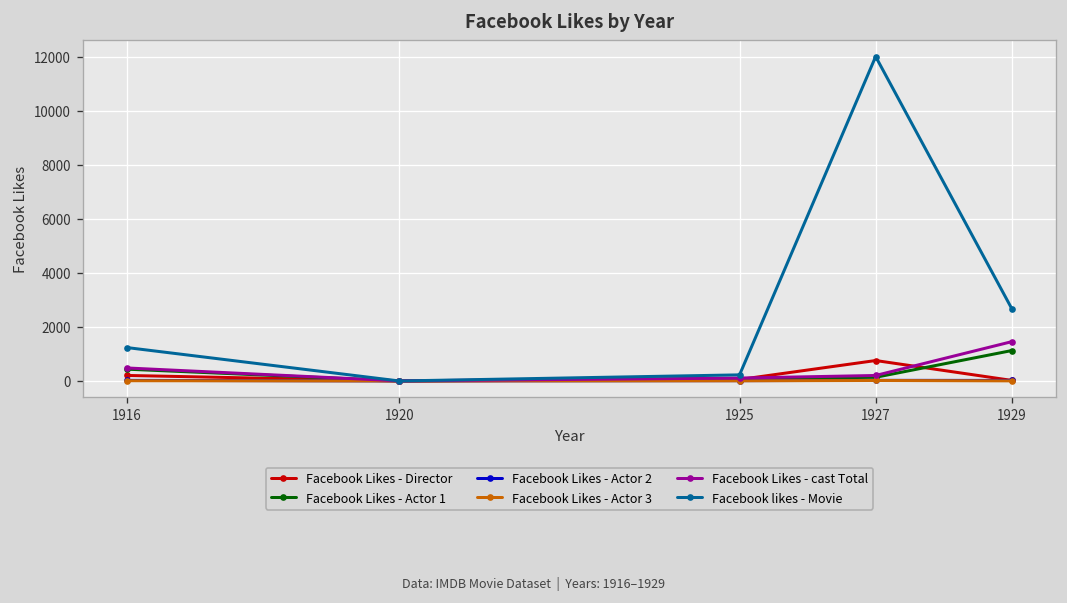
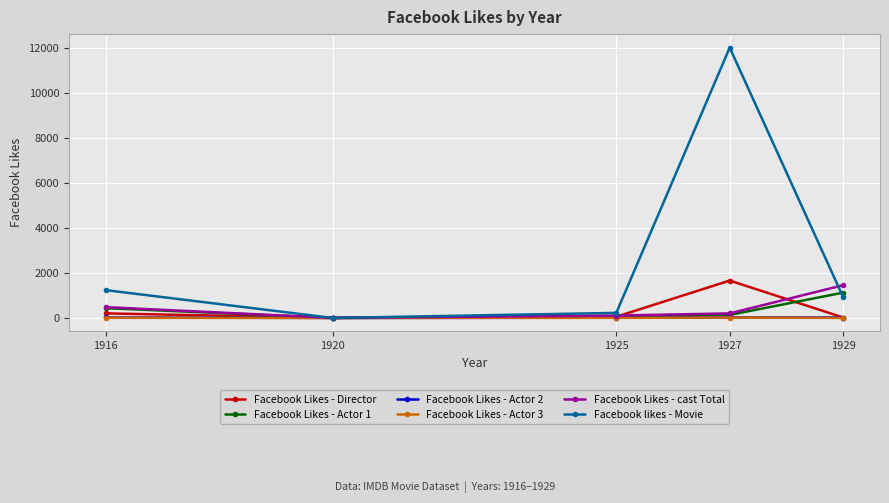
Facebook Likes - Director, 1927: 800 -> 1700
Facebook likes - Movie, 1929: 2700 -> 900
